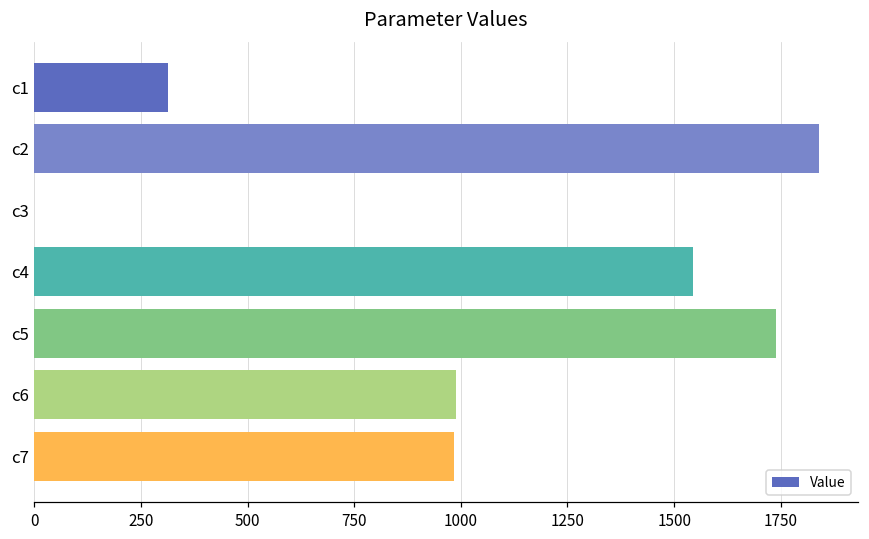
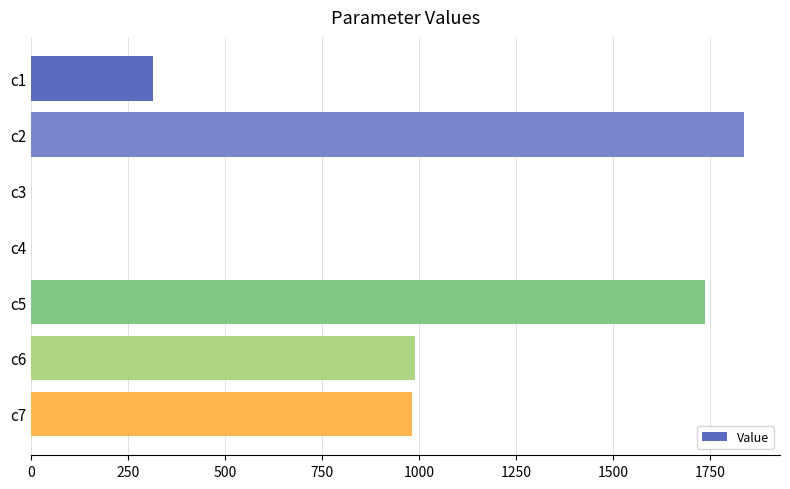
c4: 1540 -> 0
